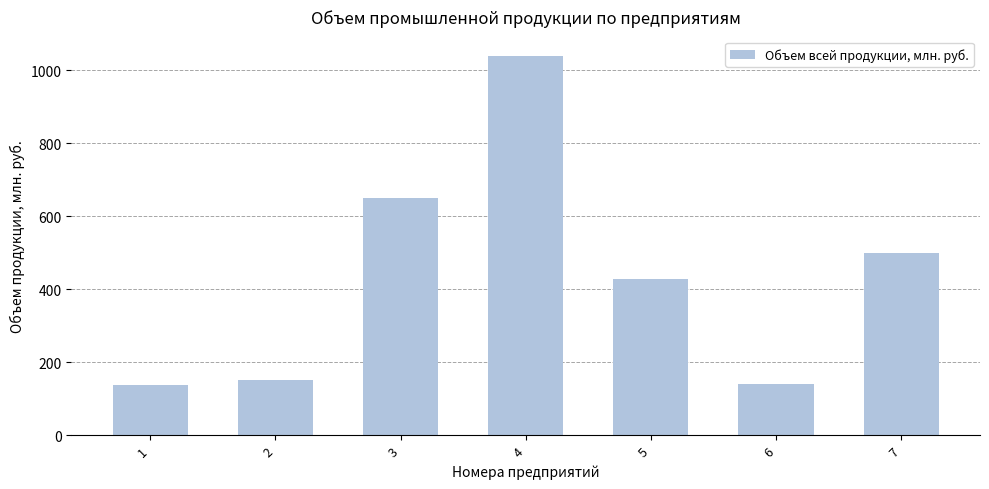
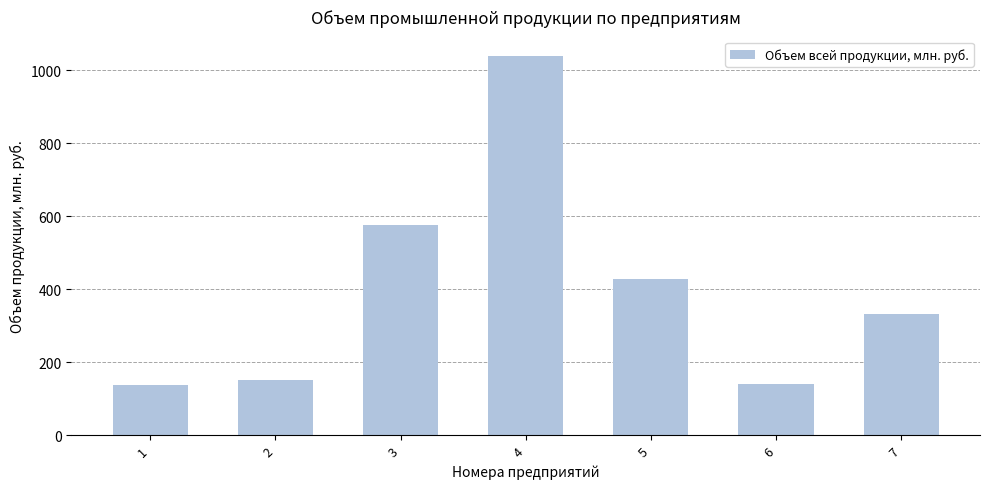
3: 650 -> 580
7: 500 -> 330
